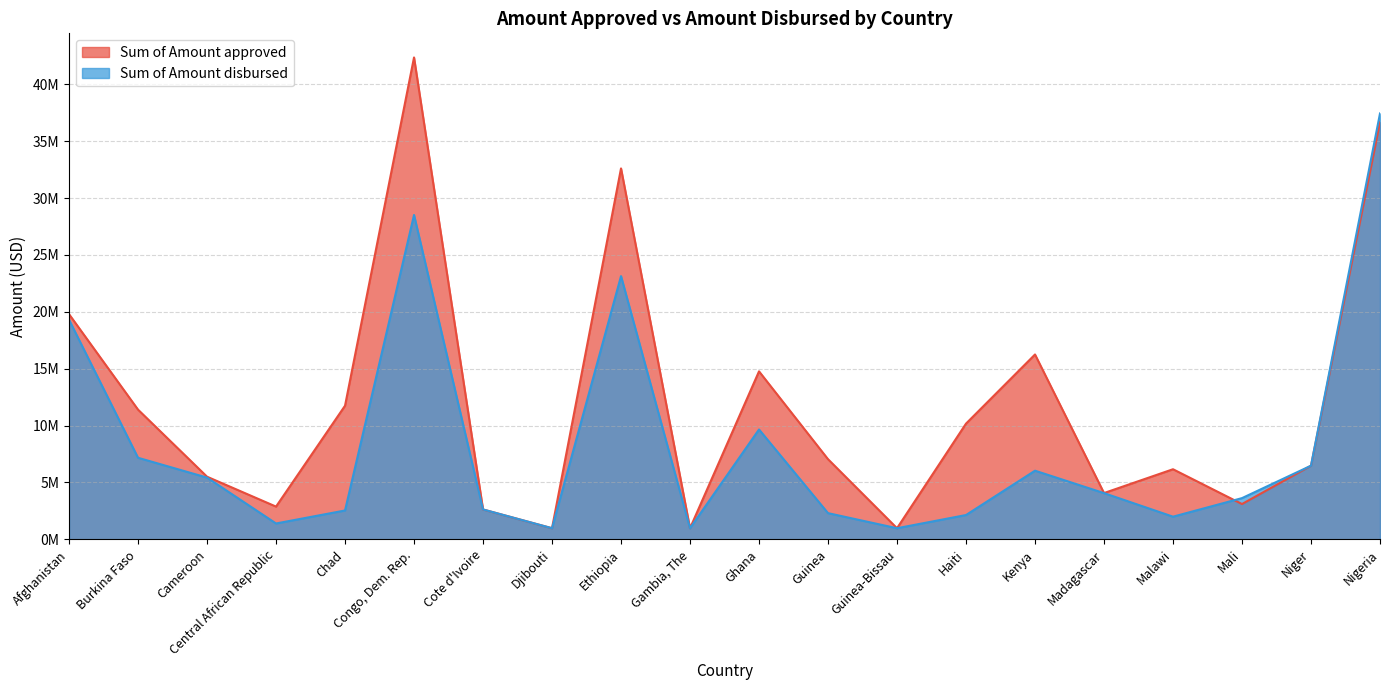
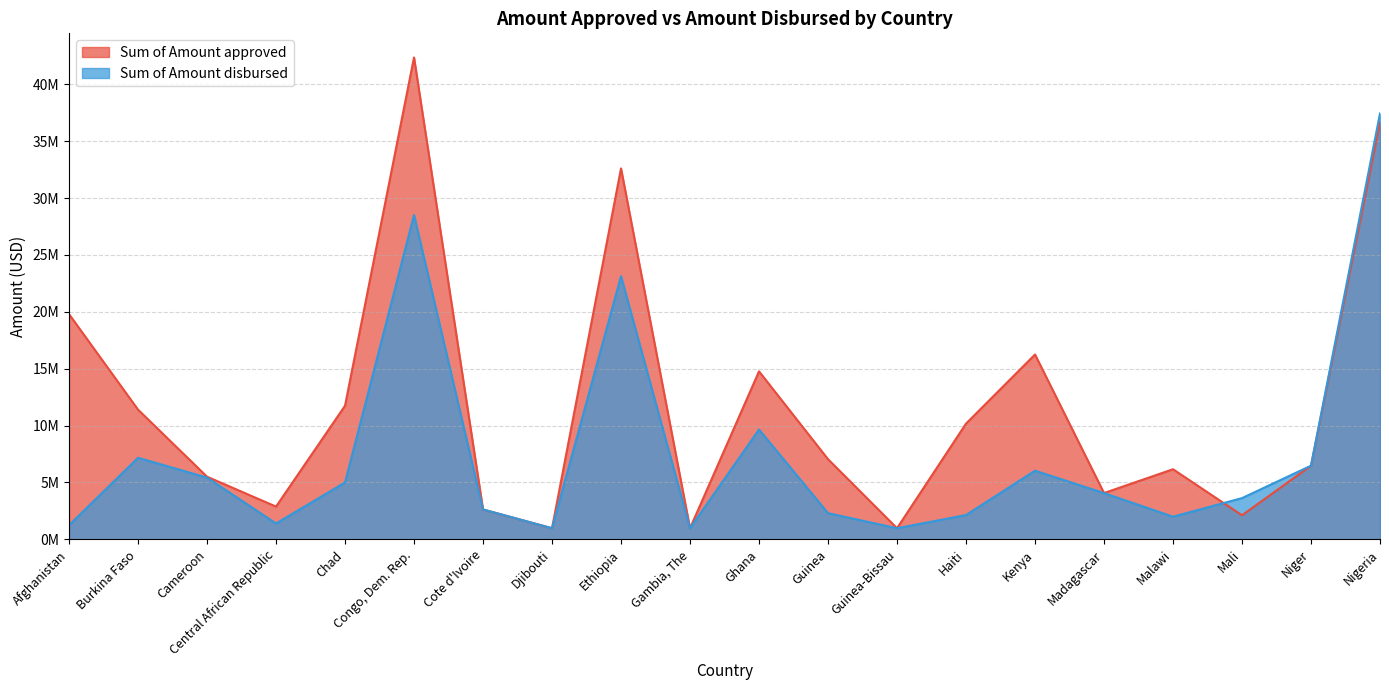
Sum of Amount disbursed, Afghanistan: 19300000 -> 1200000
Sum of Amount disbursed, Chad: 2500000 -> 5000000
Sum of Amount approved, Mali: 3100000 -> 2100000
